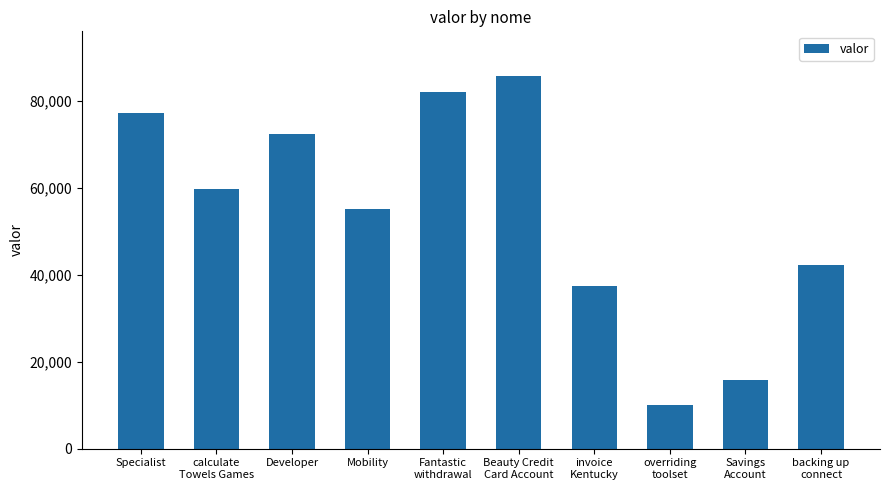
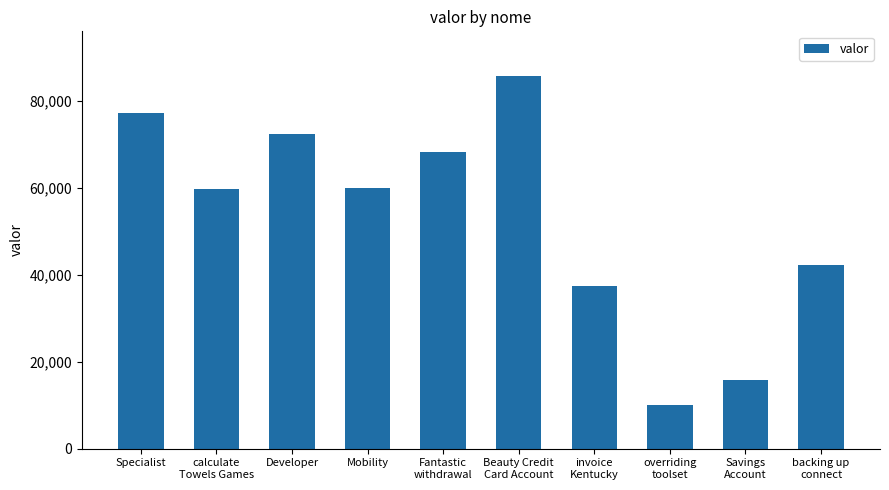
Mobility: 55,000 -> 60,000
Fantastic withdrawal: 82,000 -> 68,000
